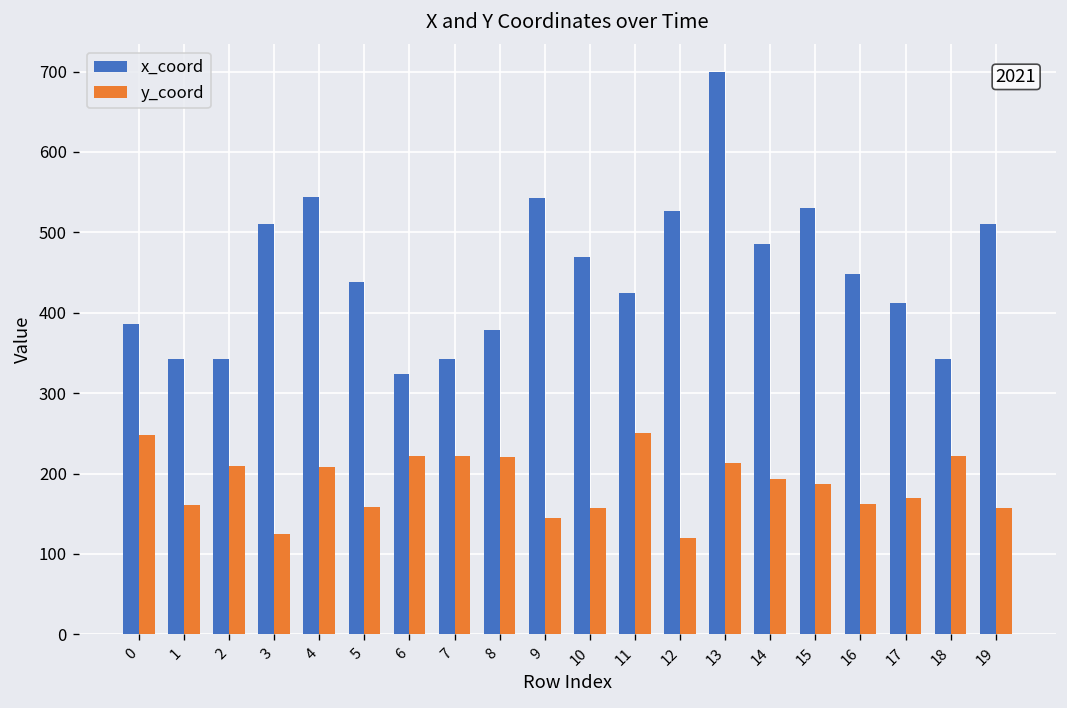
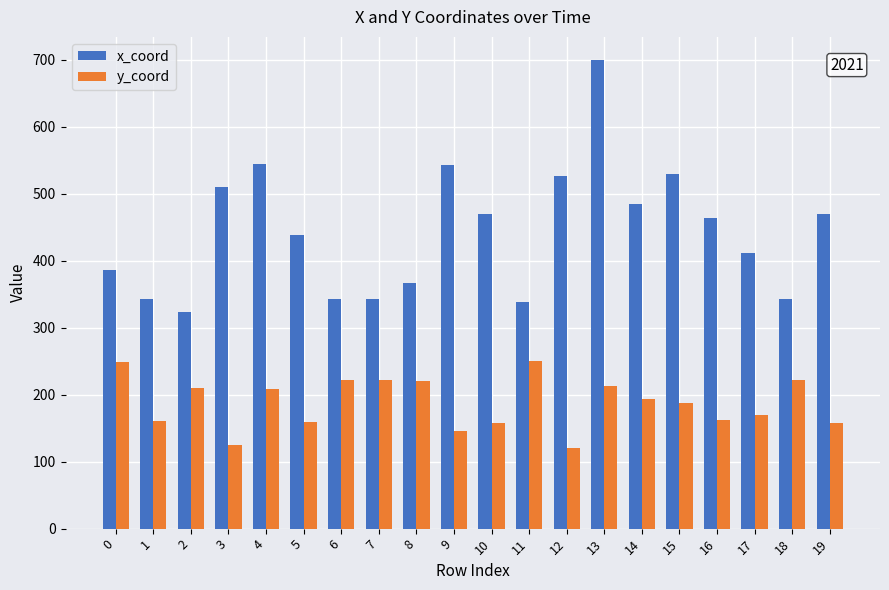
x_coord, 2: 340 -> 320
x_coord, 6: 320 -> 340
x_coord, 8: 380 -> 370
x_coord, 11: 430 -> 340
x_coord, 16: 450 -> 460
x_coord, 19: 510 -> 470
